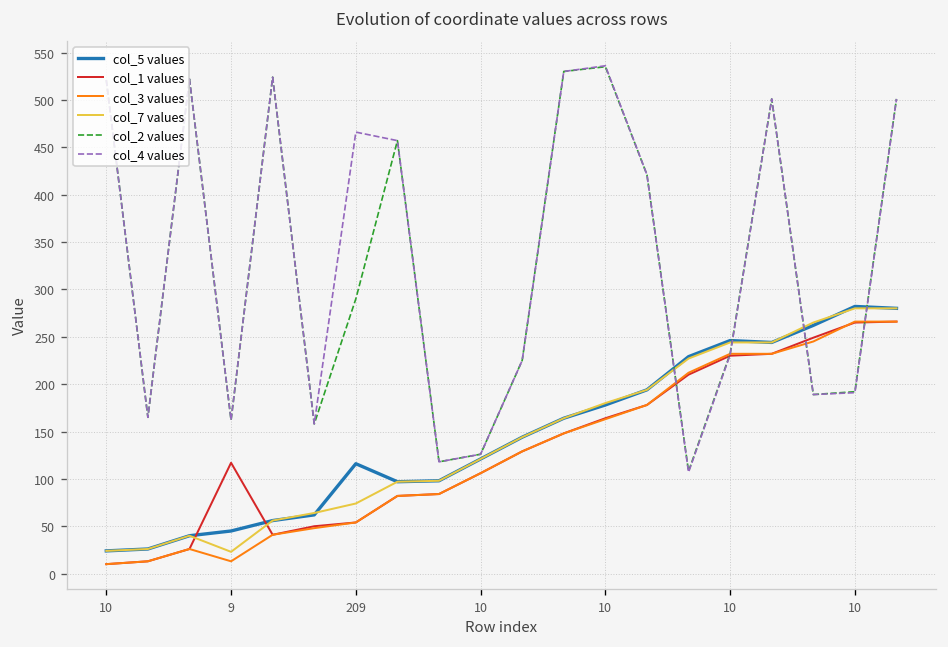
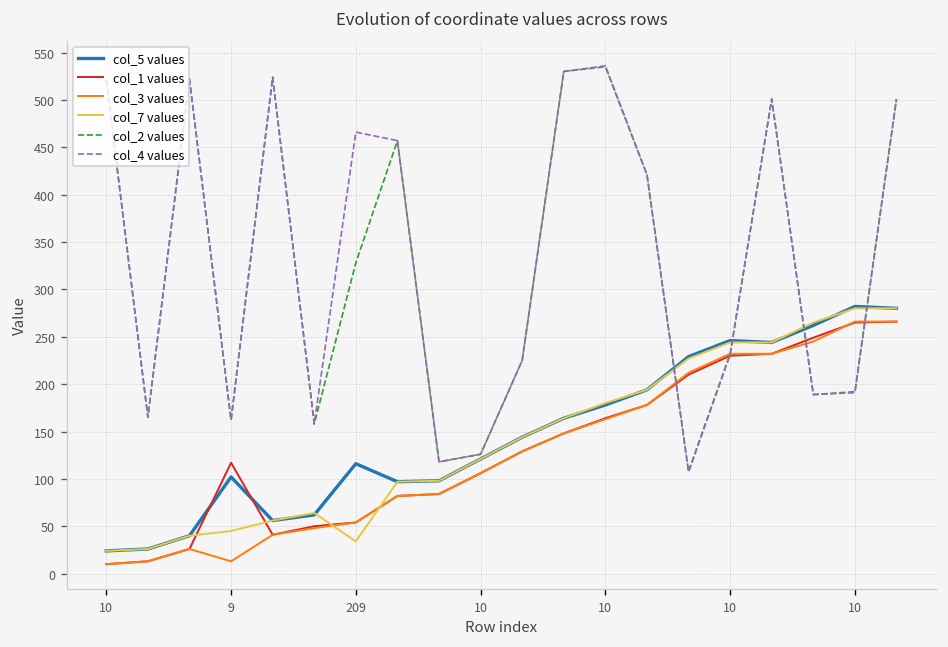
col_5 values, 9: 50 -> 100
col_7 values, 9: 20 -> 50
col_7 values, 209: 70 -> 30
col_2 values, 209: 290 -> 330
